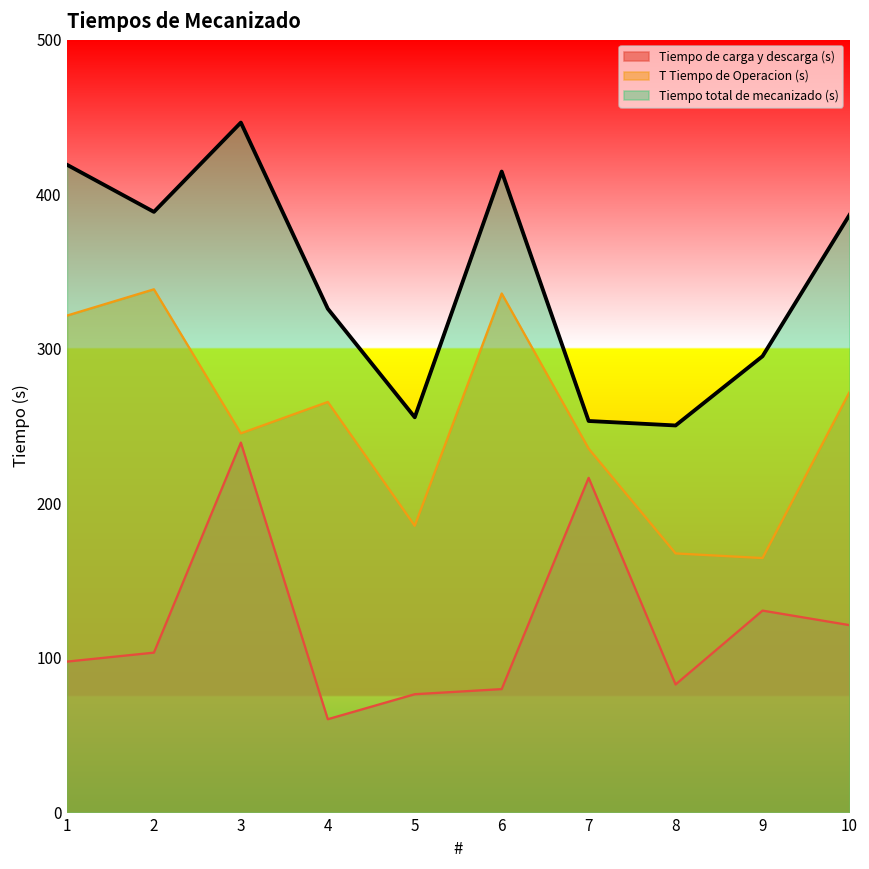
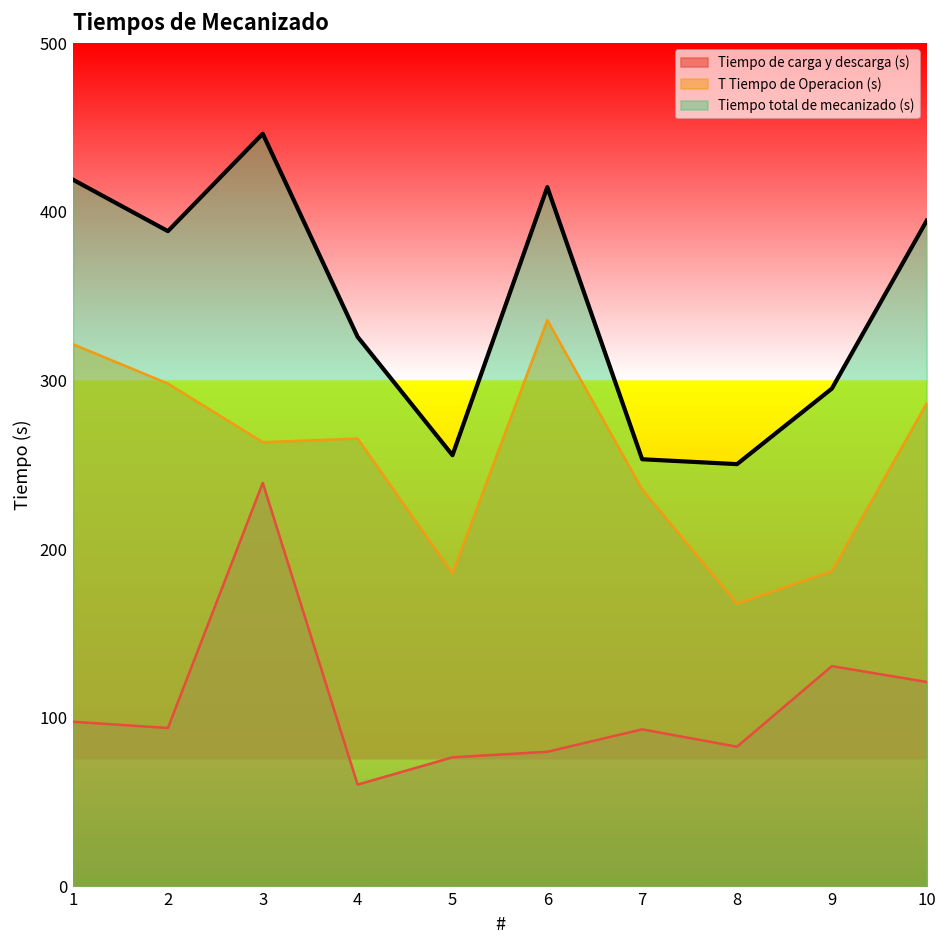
Tiempo de carga y descarga (s), 2: 103 -> 94
T Tiempo de Operacion (s), 2: 339 -> 298
T Tiempo de Operacion (s), 3: 245 -> 263
Tiempo de carga y descarga (s), 7: 217 -> 93
T Tiempo de Operacion (s), 9: 165 -> 187
T Tiempo de Operacion (s), 10: 272 -> 287
Tiempo total de mecanizado (s), 10: 387 -> 395
